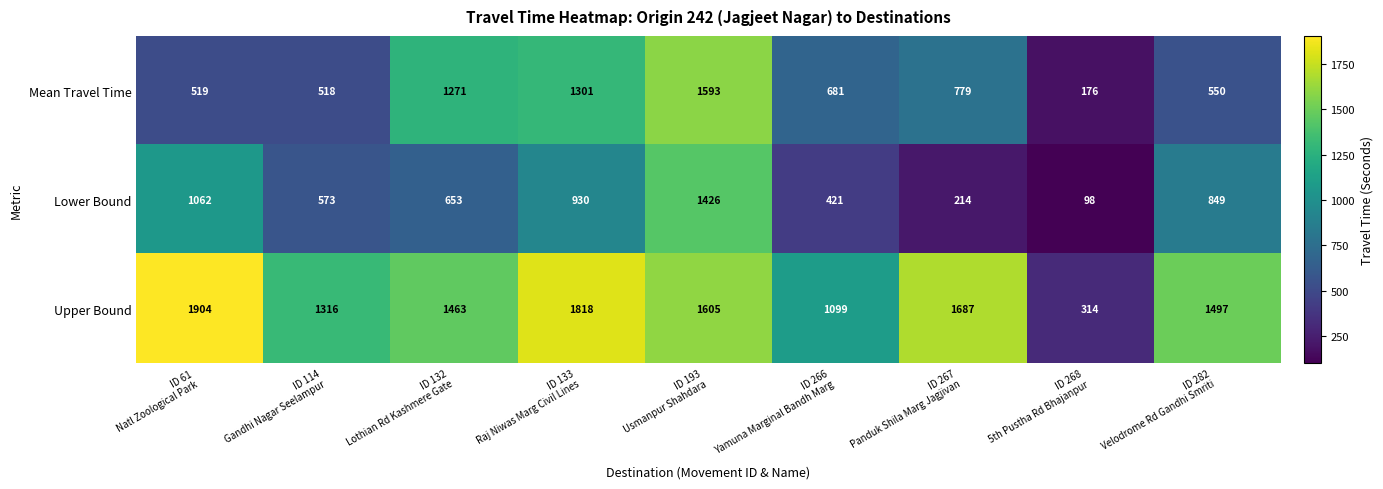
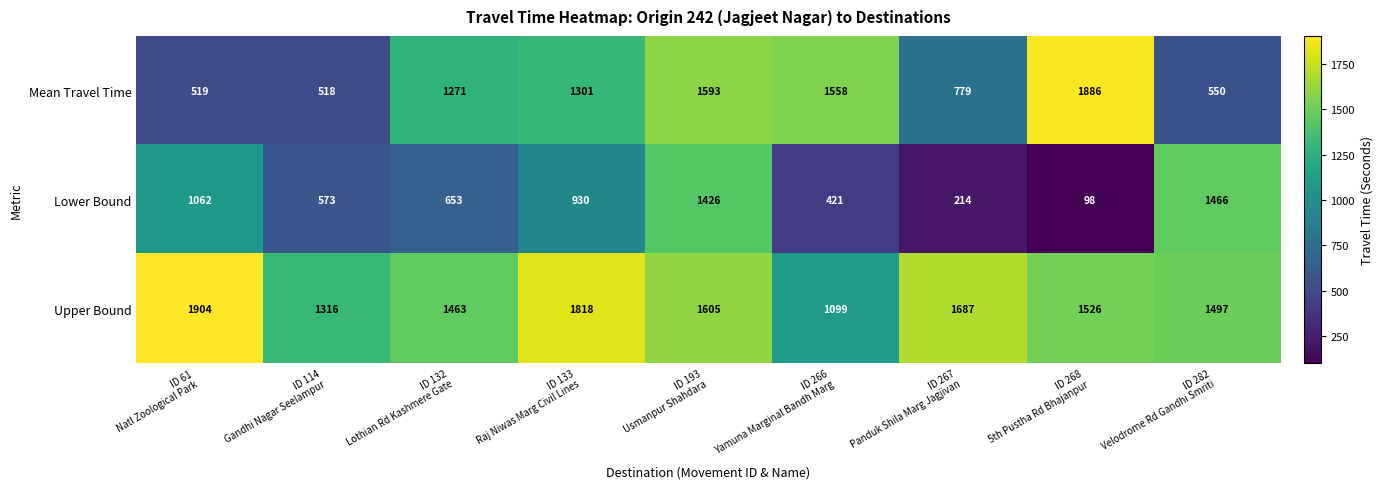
Mean Travel Time, ID 266 Yamuna Marginal Bandh Marg: 681 -> 1558
Mean Travel Time, ID 268 5th Pustha Rd Bhajanpur: 176 -> 1886
Lower Bound, ID 282 Velodrome Rd Gandhi Smriti: 849 -> 1466
Upper Bound, ID 268 5th Pustha Rd Bhajanpur: 314 -> 1526
